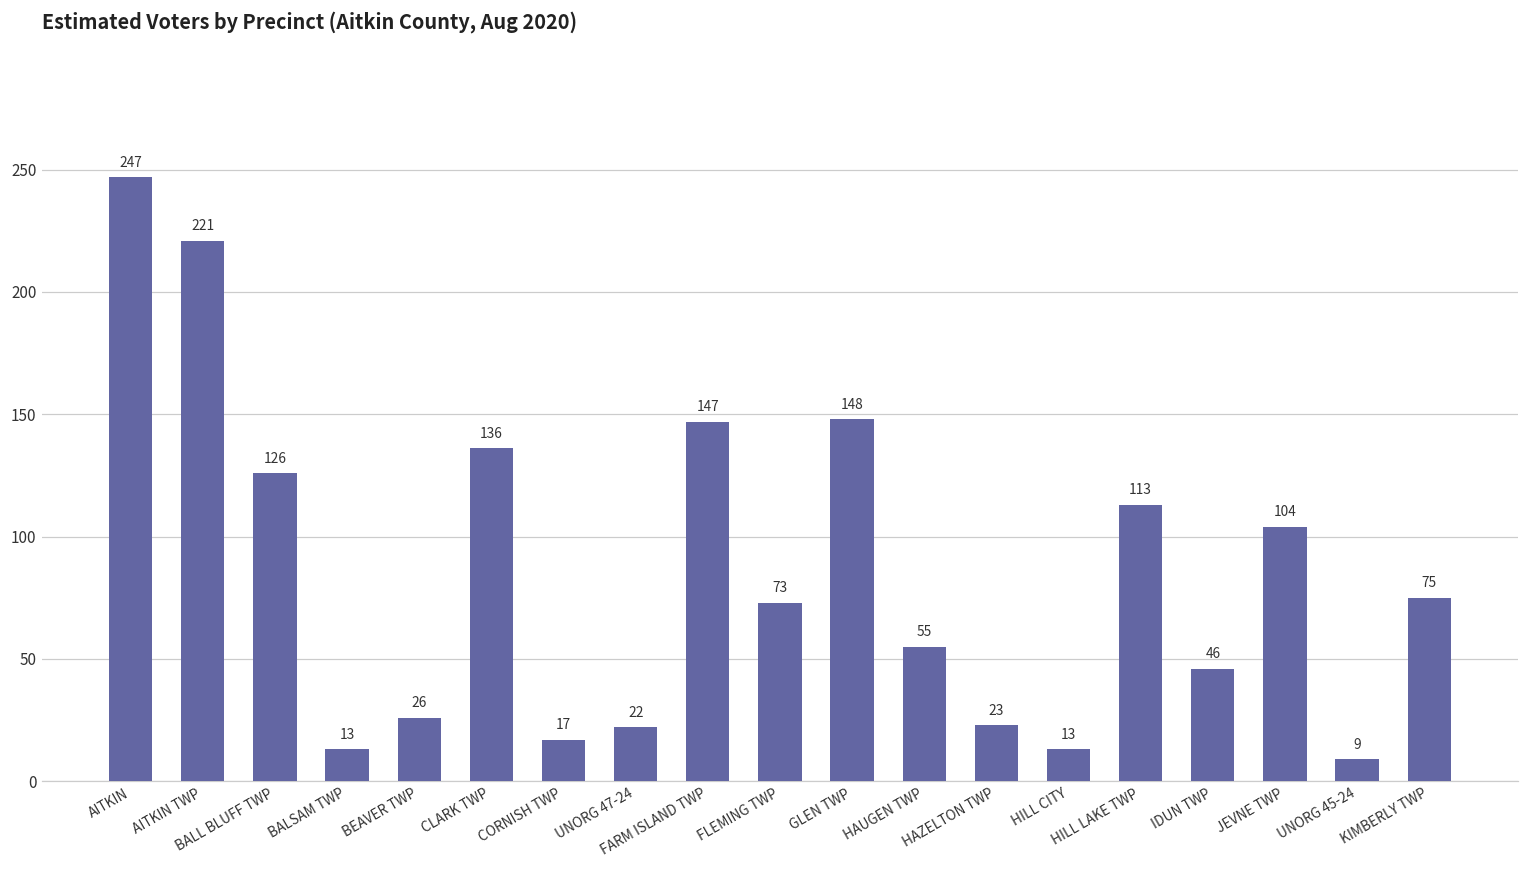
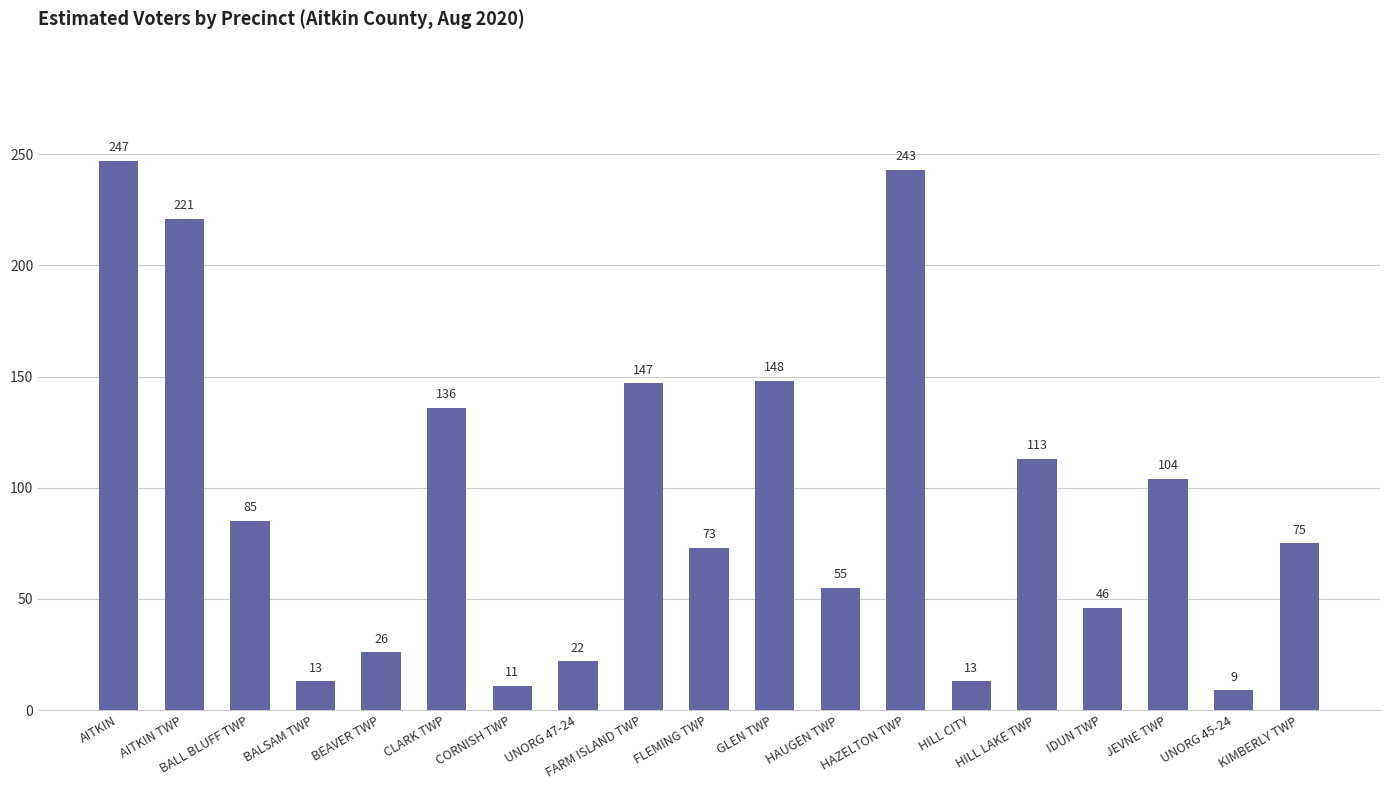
BALL BLUFF TWP: 126 -> 85
CORNISH TWP: 17 -> 11
HAZELTON TWP: 23 -> 243
